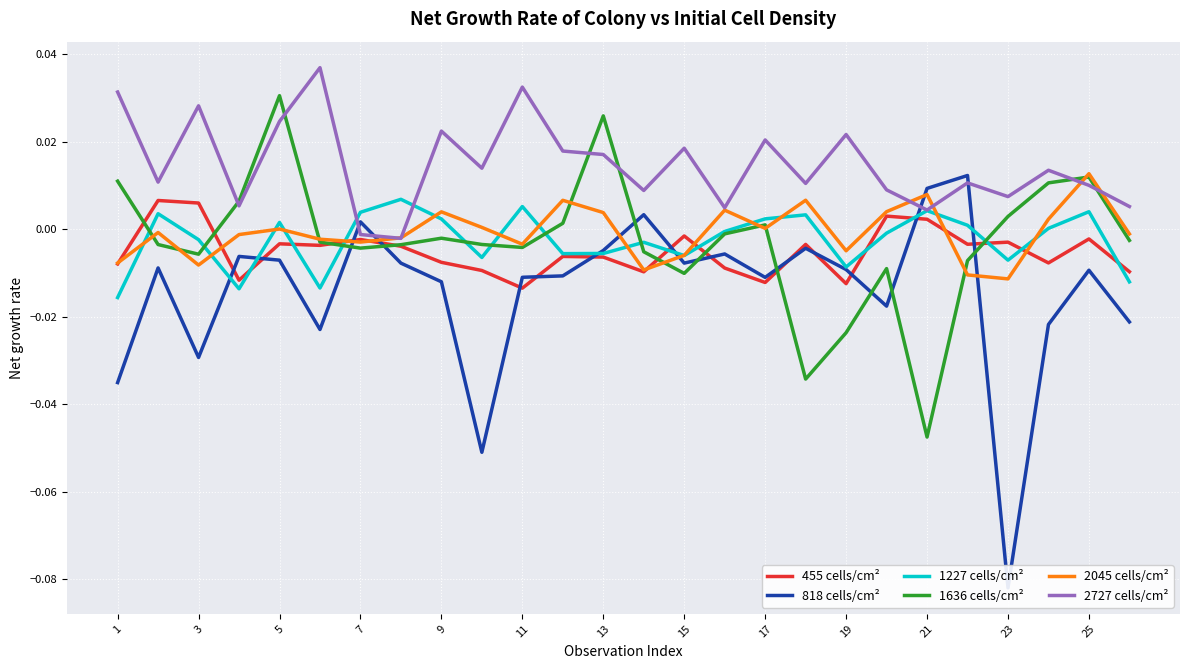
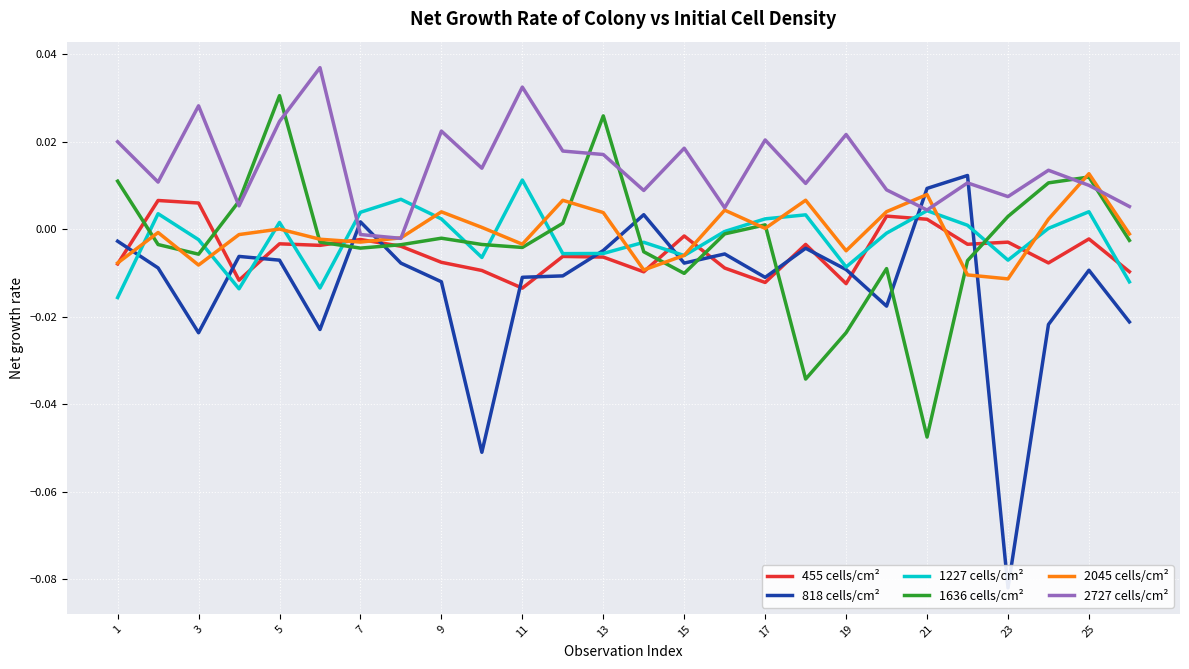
818 cells/cm², 1: -0.035 -> -0.003
2727 cells/cm², 1: 0.031 -> 0.020
818 cells/cm², 3: -0.029 -> -0.024
1227 cells/cm², 11: 0.005 -> 0.011
